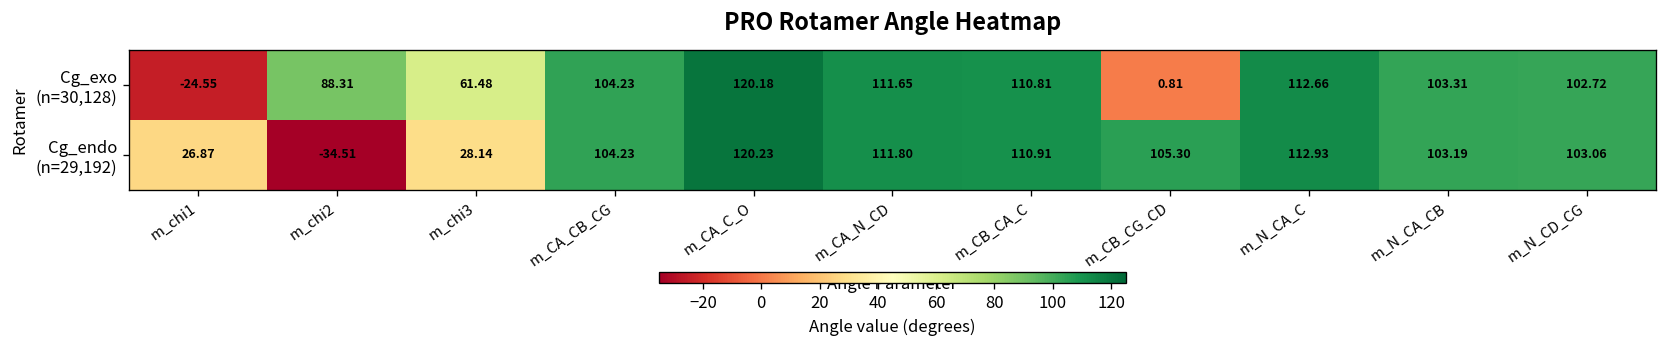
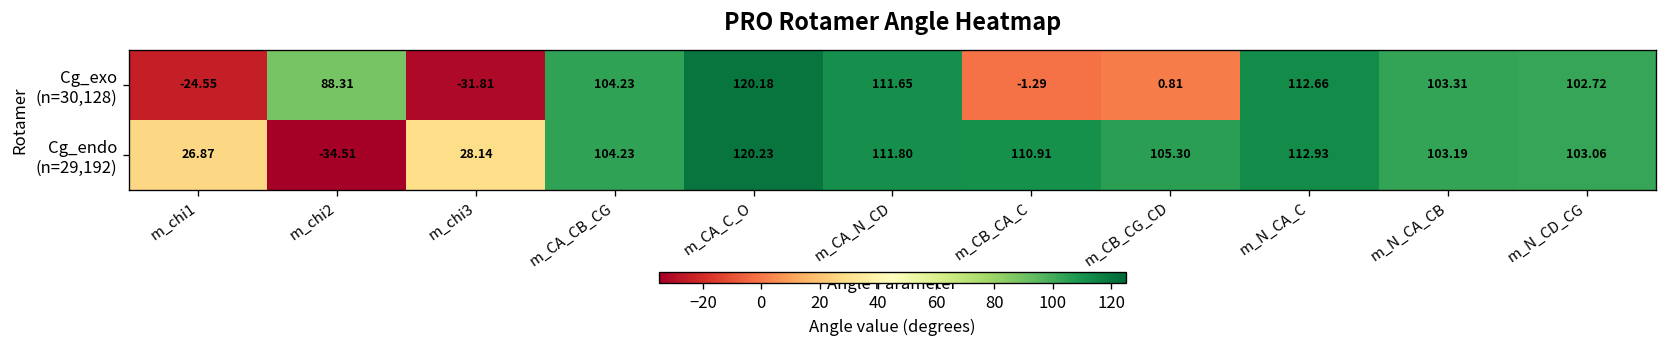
Cg_exo (n=30,128), m_chi3: 61.48 -> -31.81
Cg_exo (n=30,128), m_CB_CA_C: 110.81 -> -1.29
